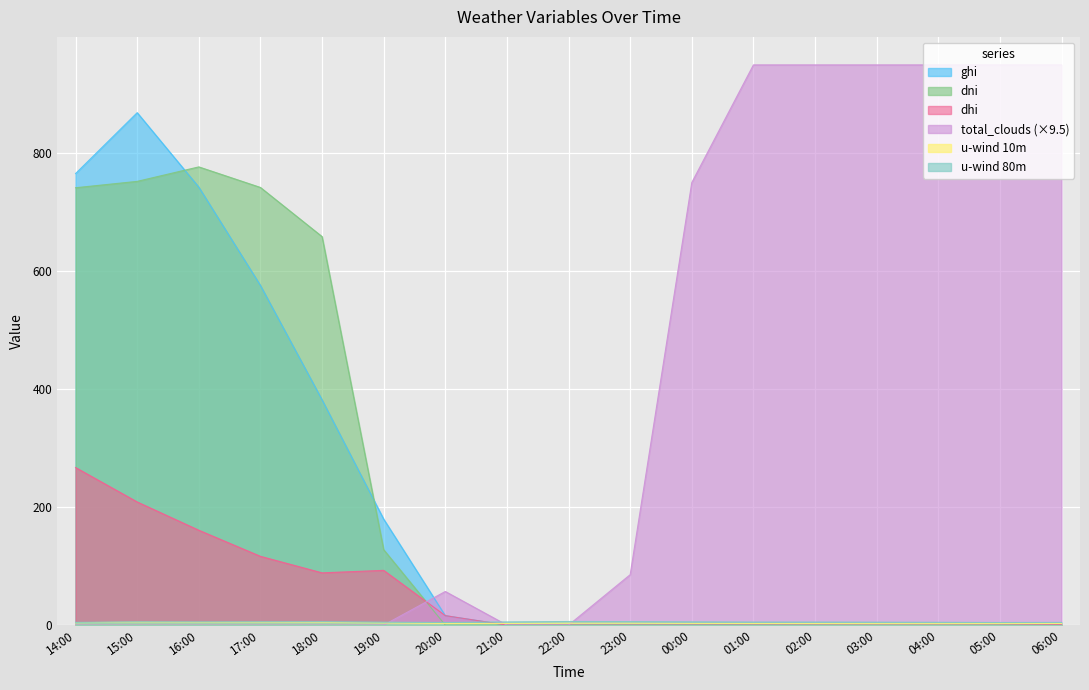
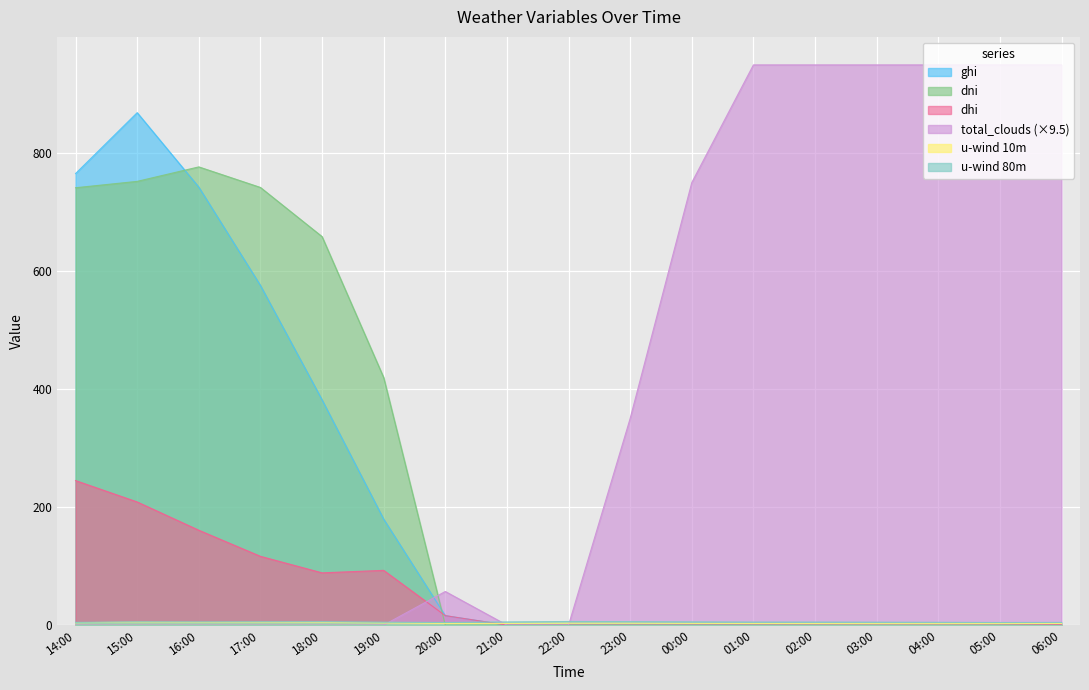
dhi, 14:00: 270 -> 250
dni, 19:00: 130 -> 420
total_clouds (×9.5), 23:00: 90 -> 350
